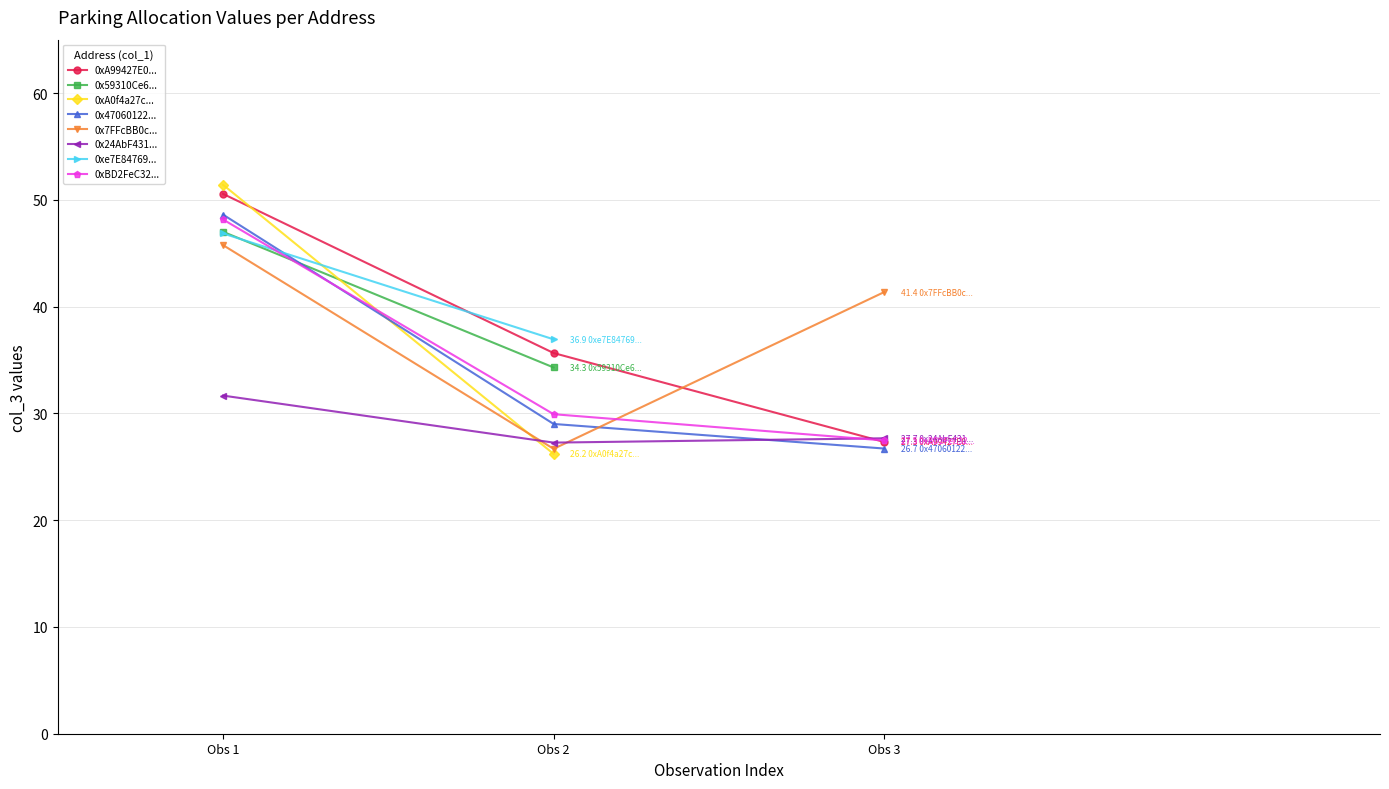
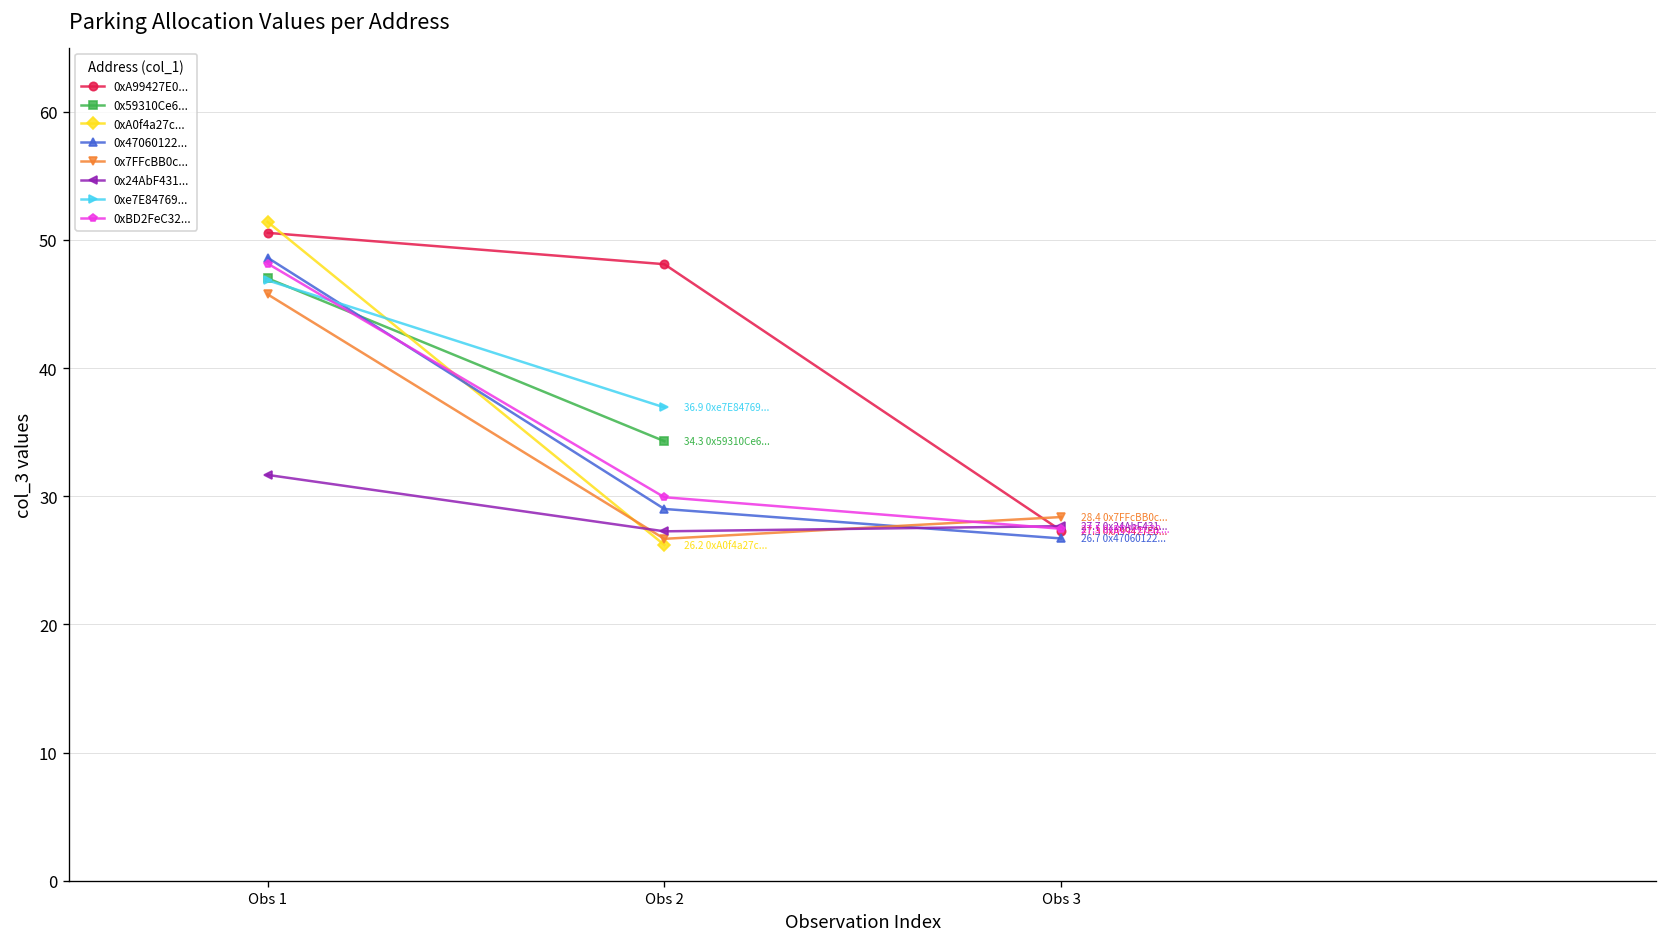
0xA99427E0..., Obs 2: 35.7 -> 48.1
0x7FFcBB0c..., Obs 3: 41.4 -> 28.4
